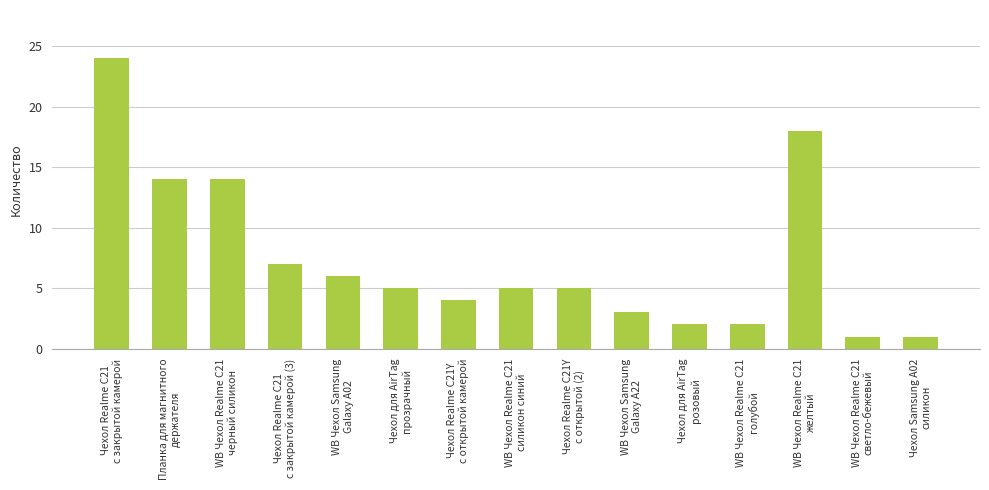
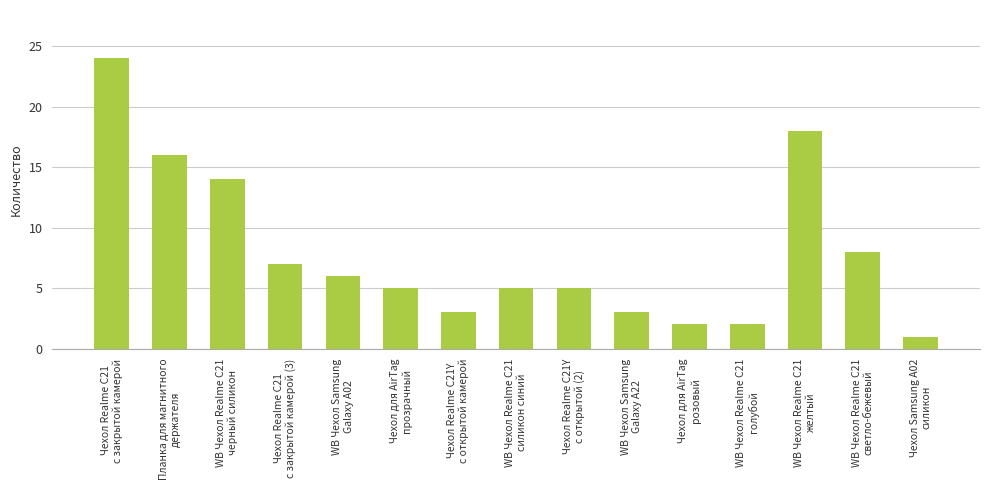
Планка для магнитного держателя: 14 -> 16
Чехол Realme C21Y с открытой камерой: 4 -> 3
WB Чехол Realme C21 светло-бежевый: 1 -> 8
